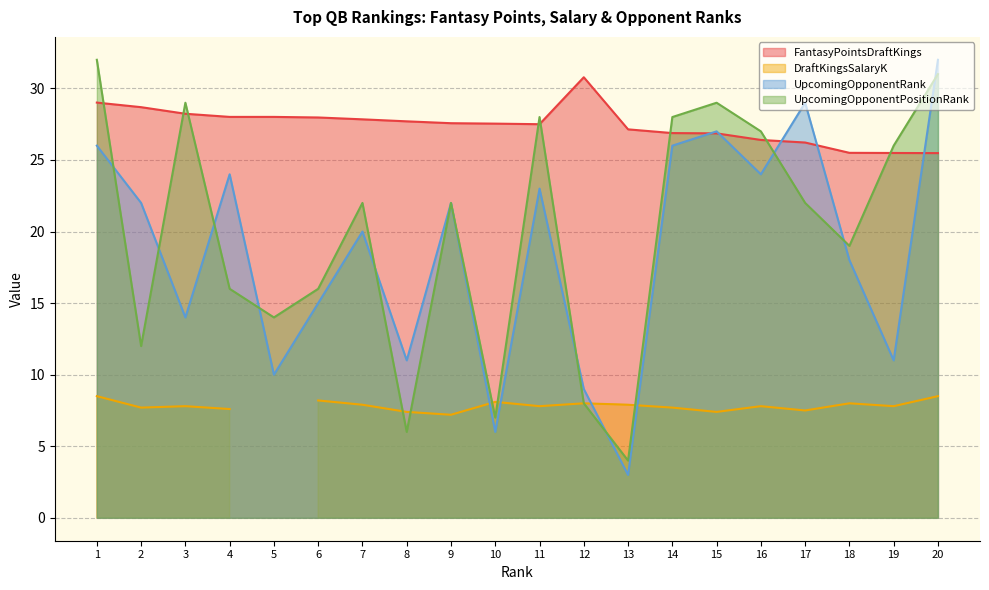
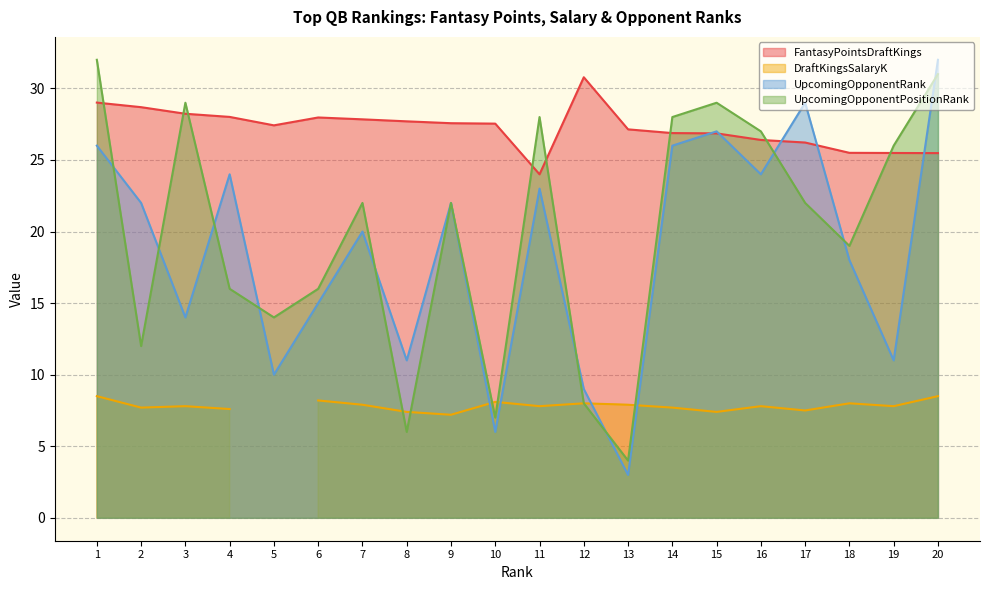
FantasyPointsDraftKings, 5: 28.0 -> 27.4
FantasyPointsDraftKings, 11: 27.5 -> 24.0
